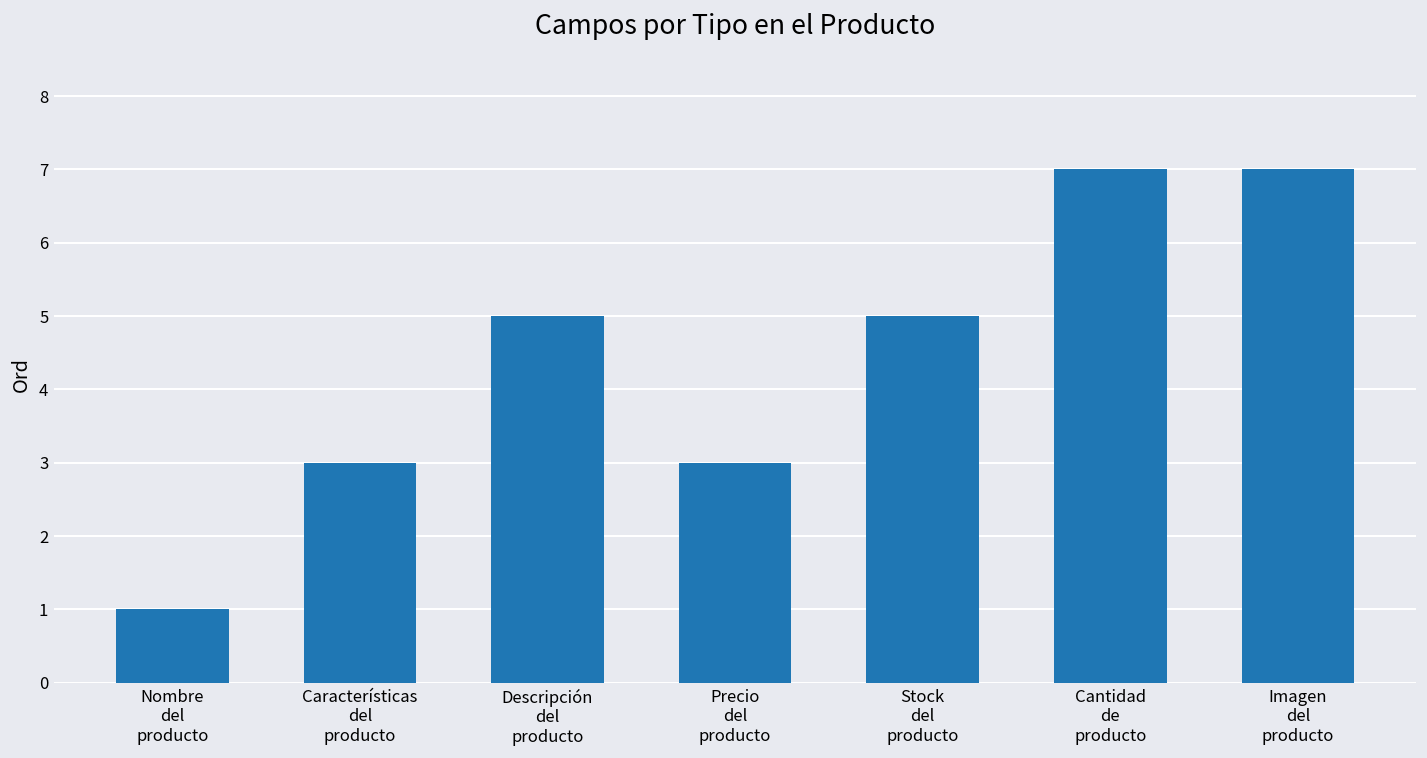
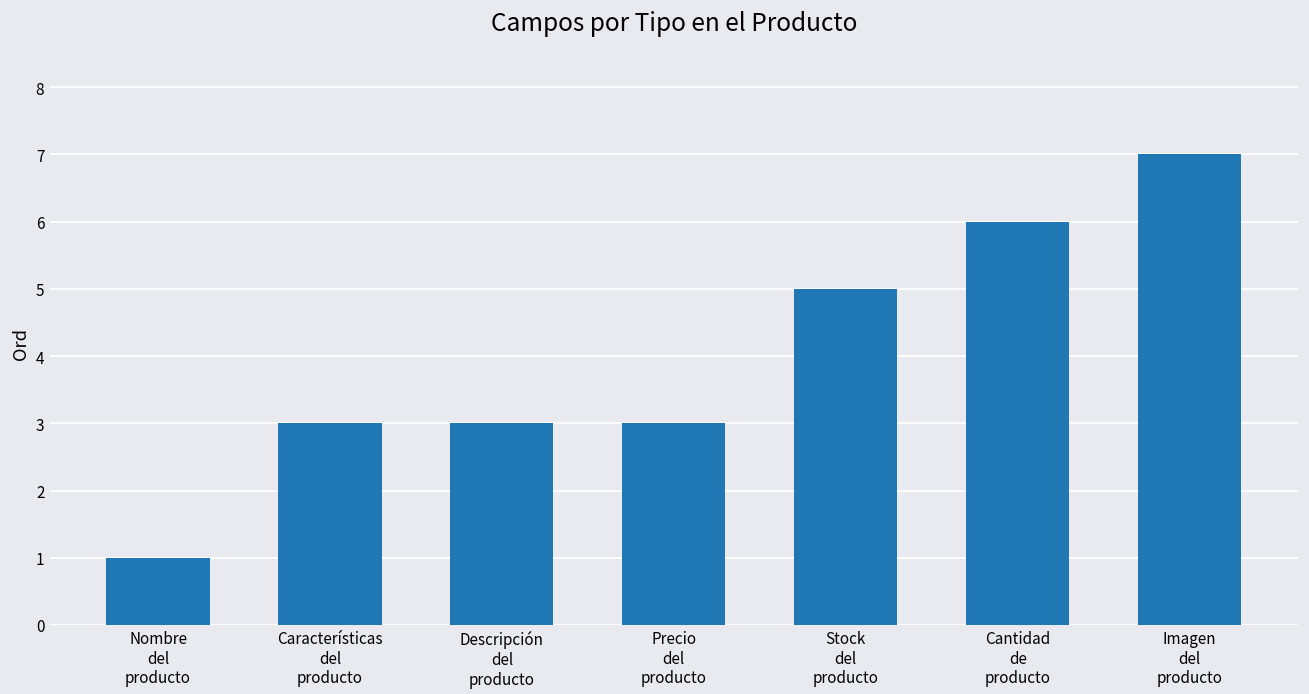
Descripción del producto: 5 -> 3
Cantidad de producto: 7 -> 6
